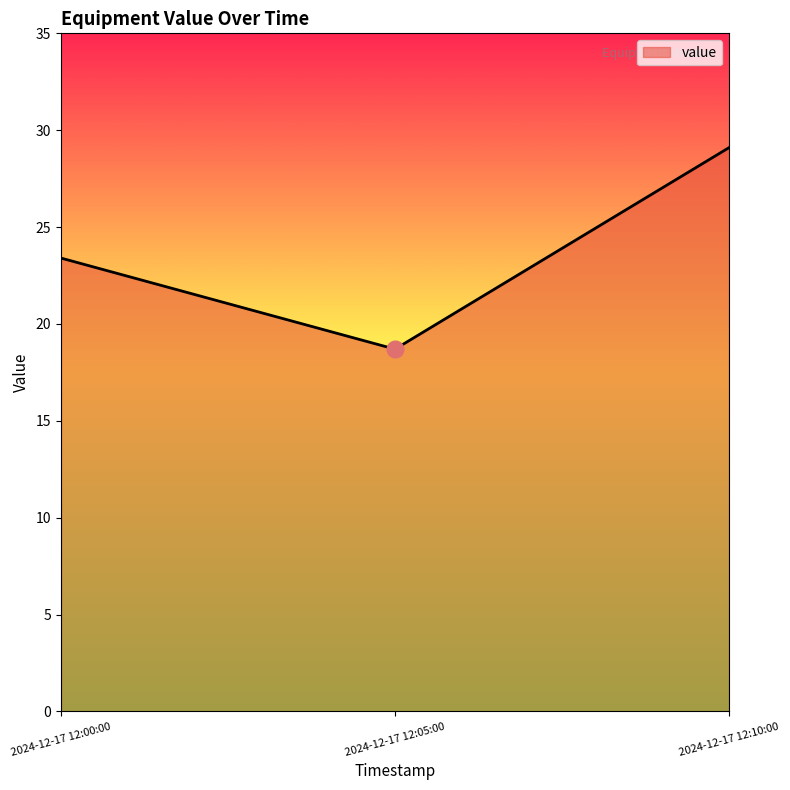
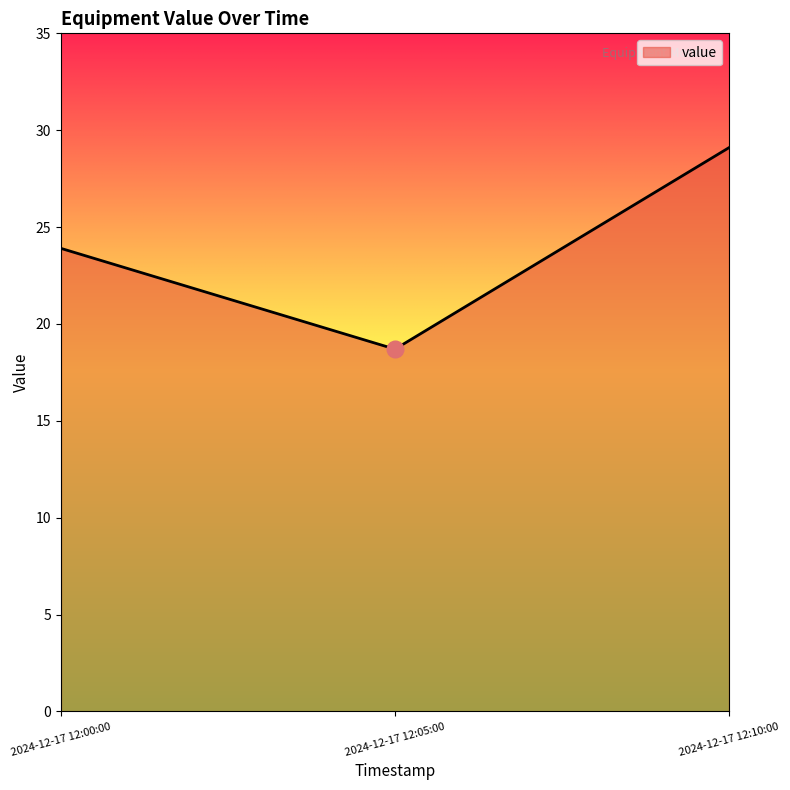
value, 2024-12-17 12:00:00: 23.4 -> 23.9
